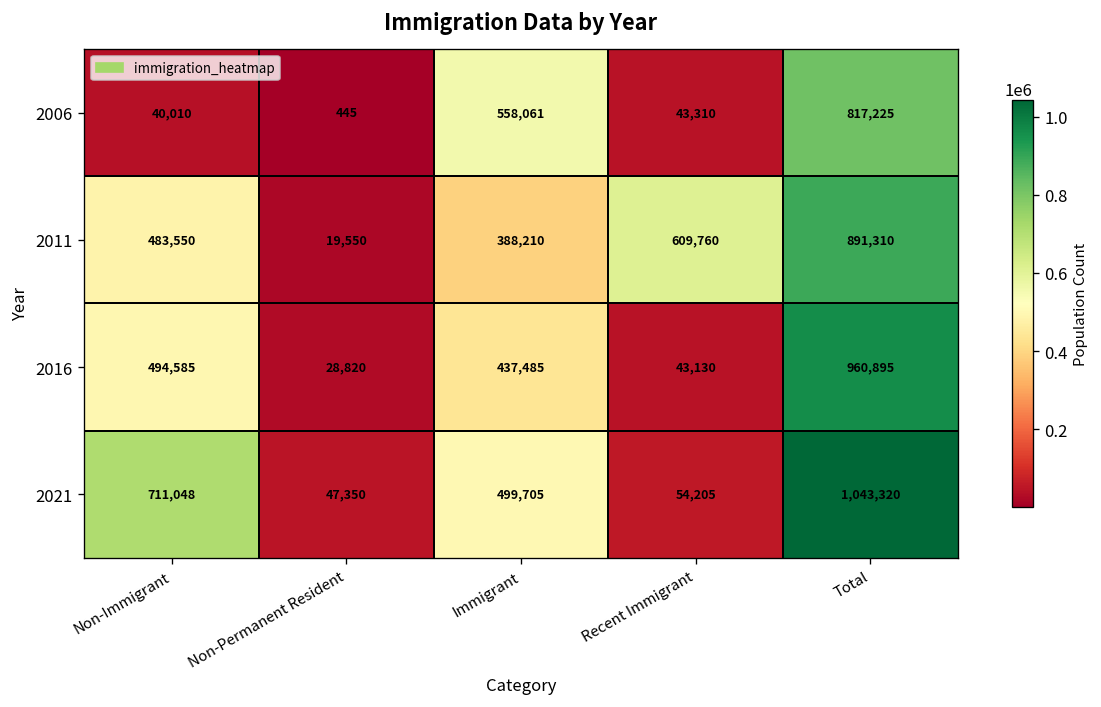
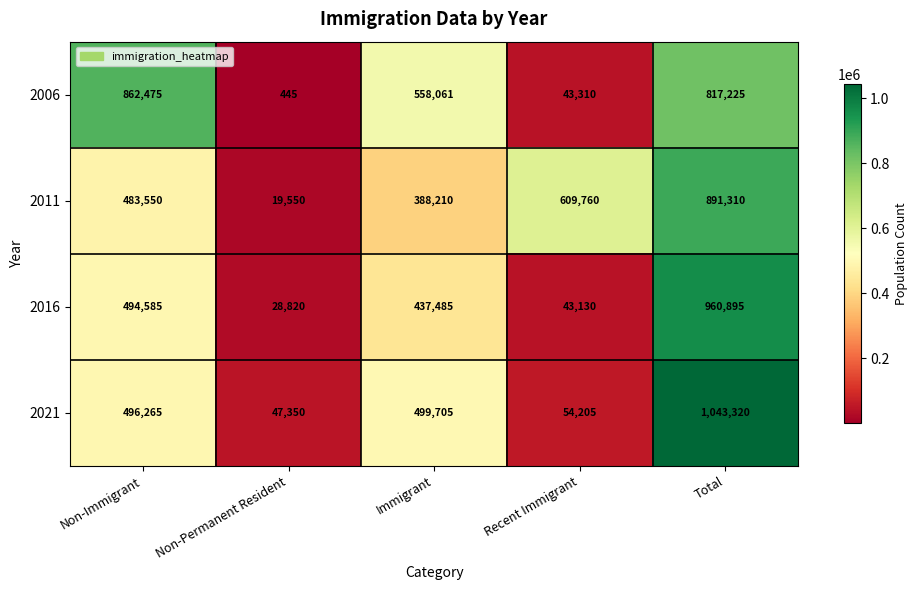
2006, Non-Immigrant: 40,010 -> 862,475
2021, Non-Immigrant: 711,048 -> 496,265
